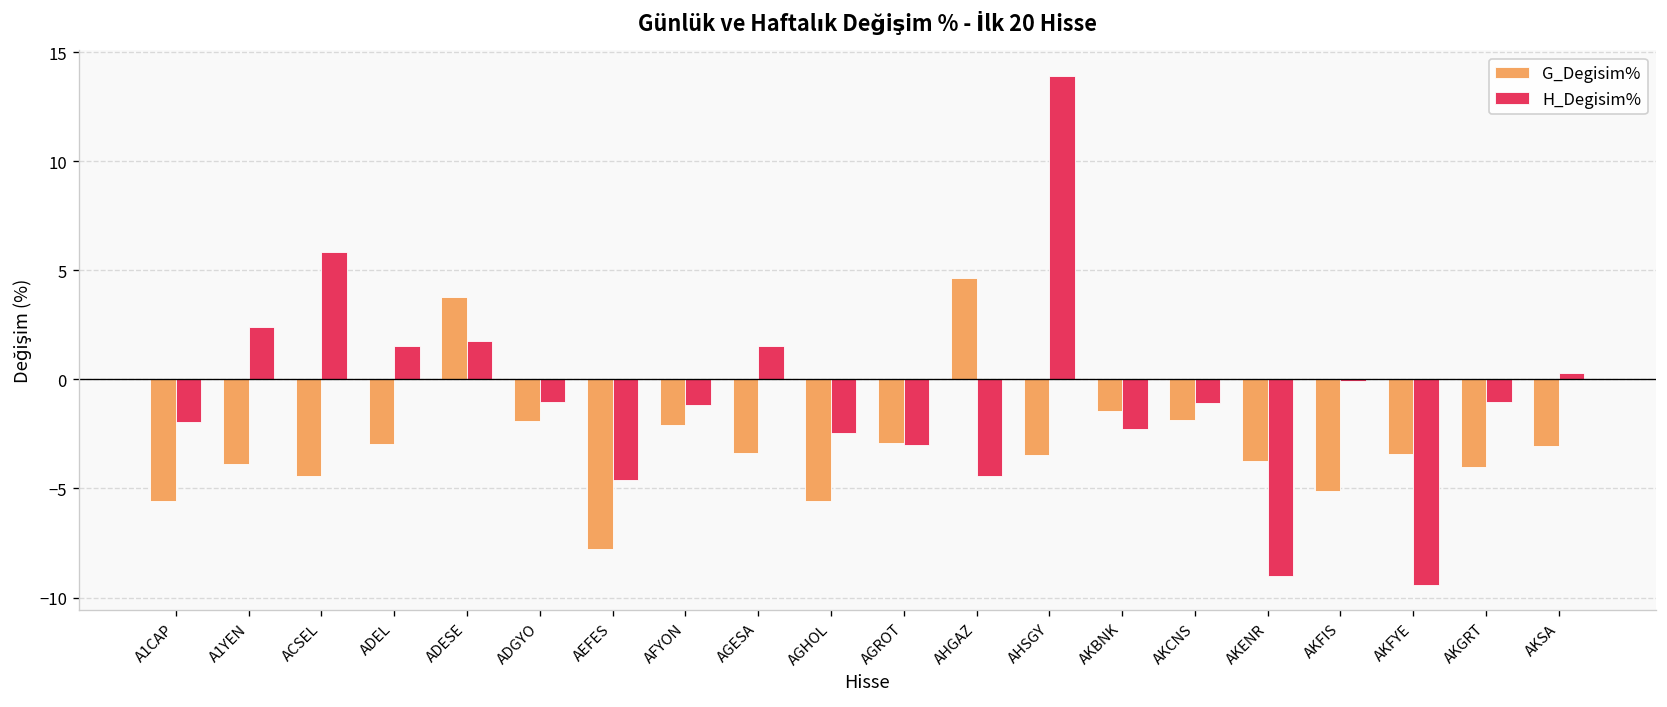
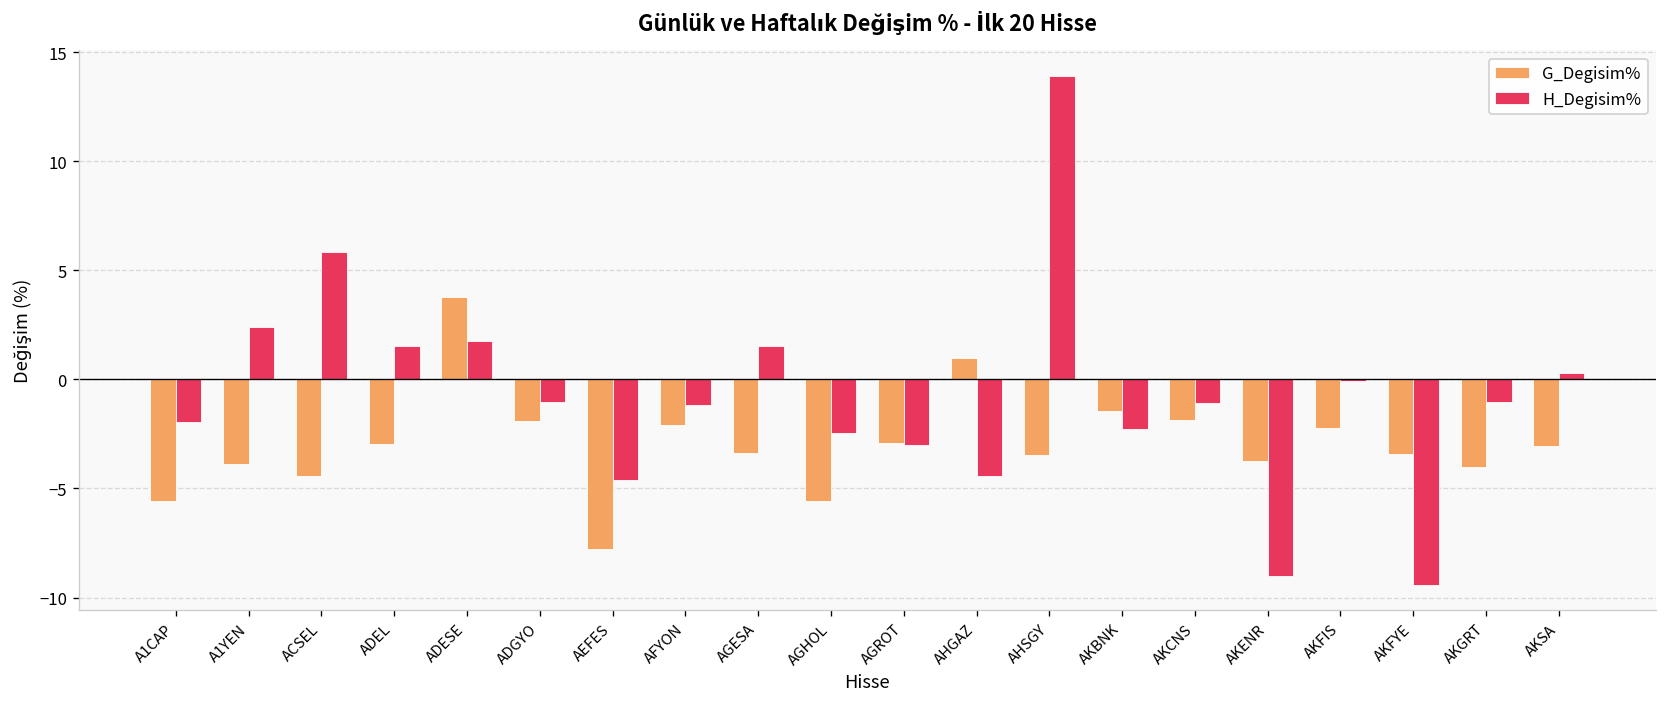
G_Degisim%, AHGAZ: 4.7 -> 1.0
G_Degisim%, AKFIS: -5.1 -> -2.2
